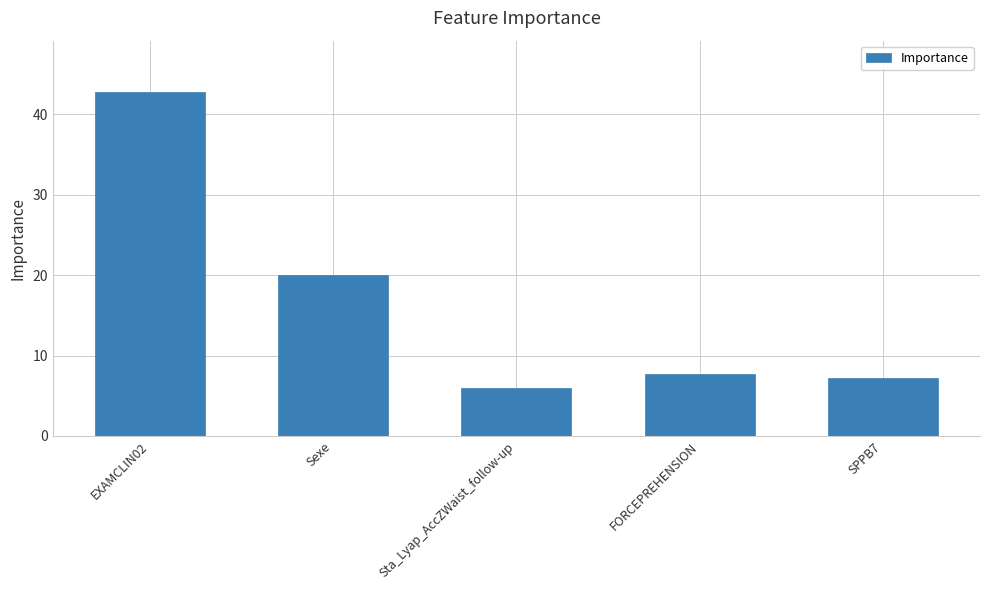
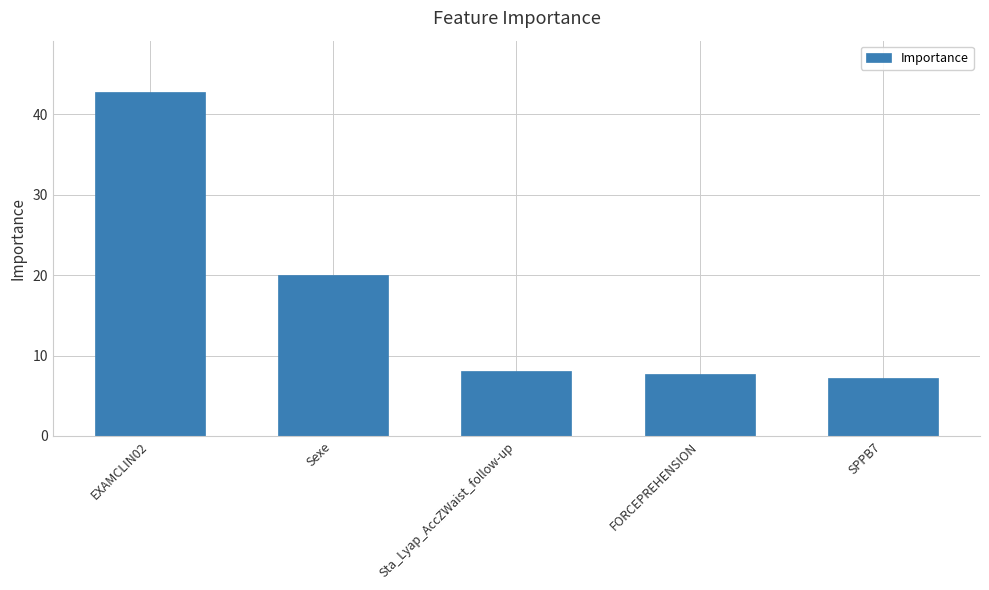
Sta_Lyap_AccZWaist_follow-up: 6 -> 8
